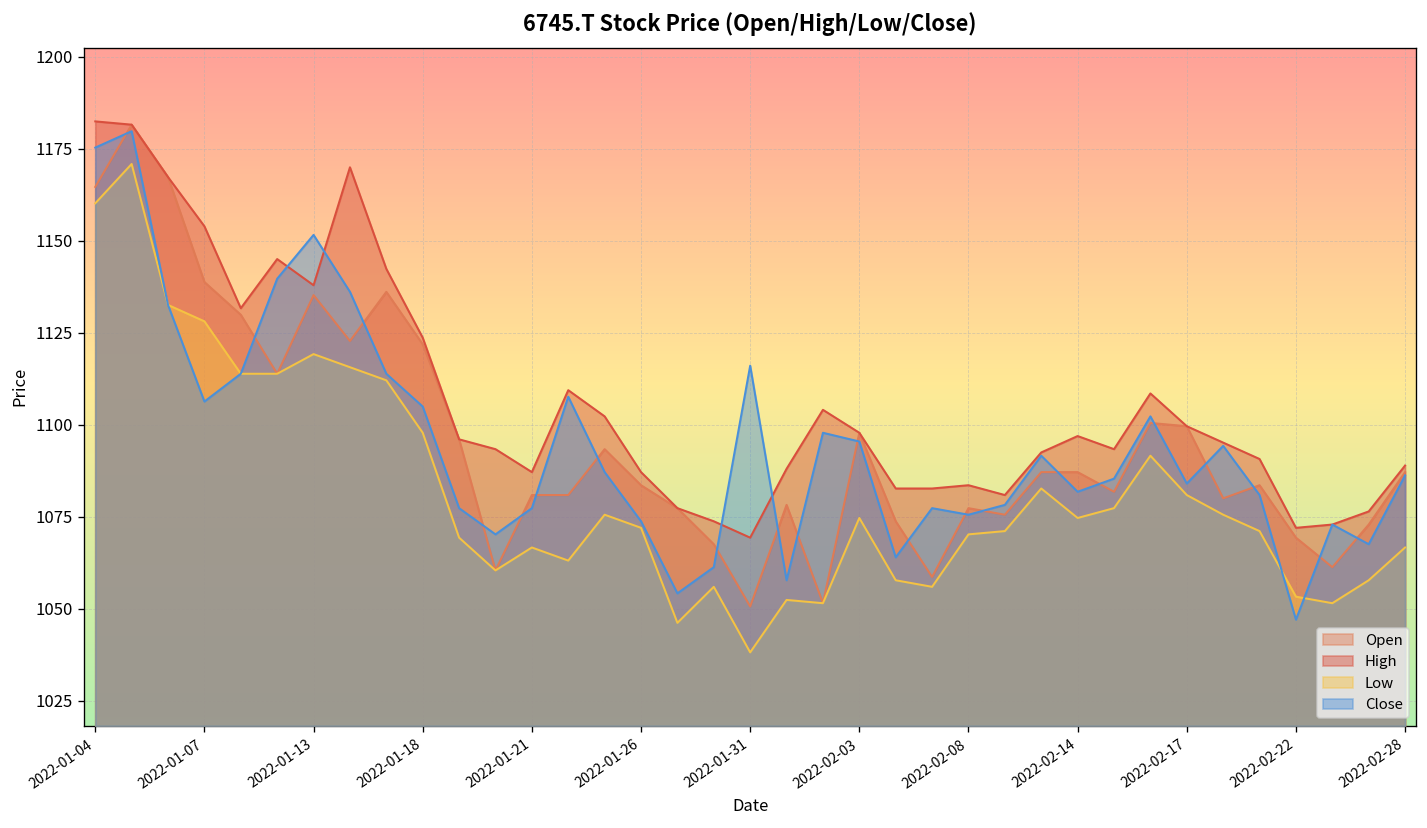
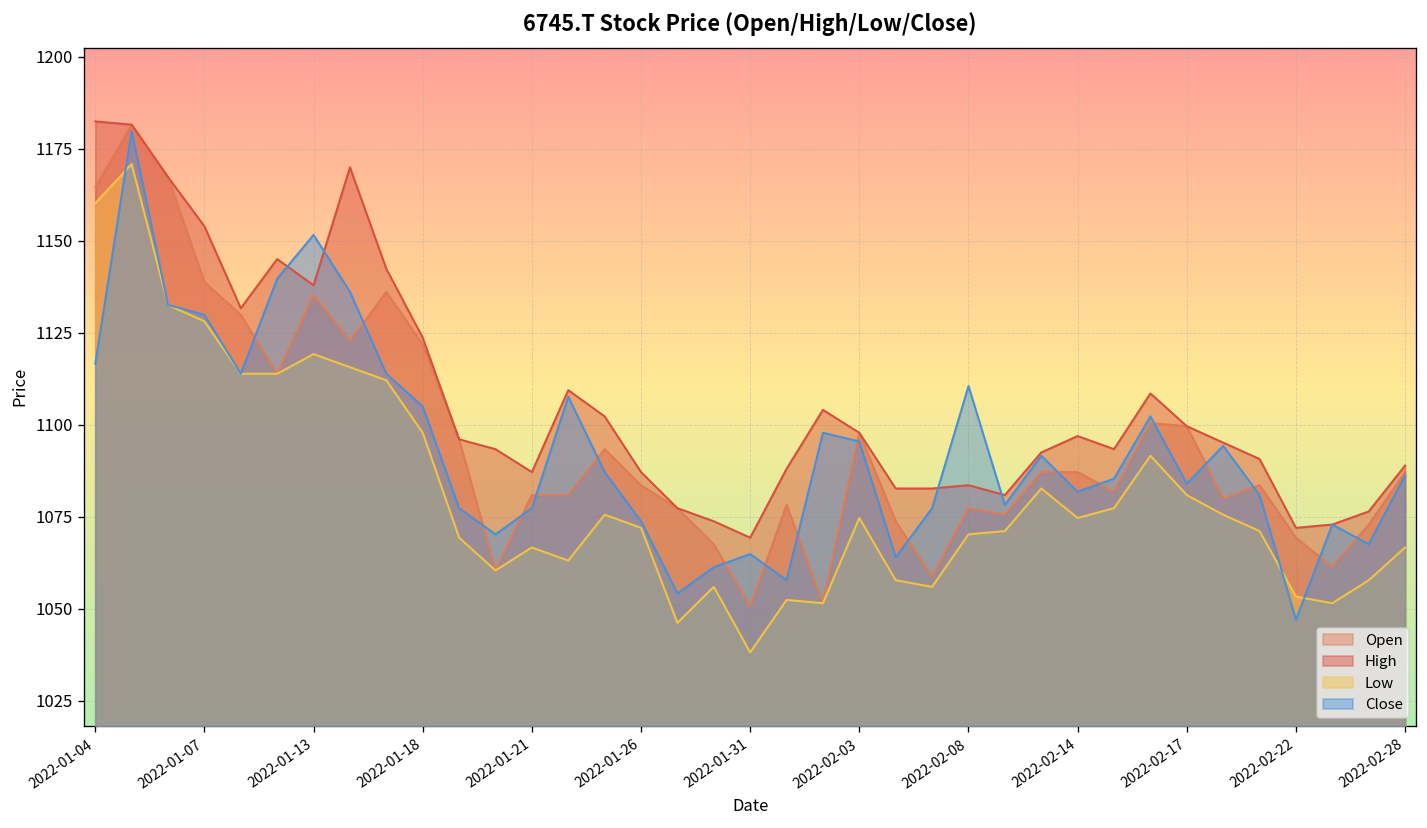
Close, 2022-01-04: 1175 -> 1117
Close, 2022-01-07: 1106 -> 1130
Close, 2022-01-31: 1116 -> 1065
Close, 2022-02-08: 1076 -> 1111
